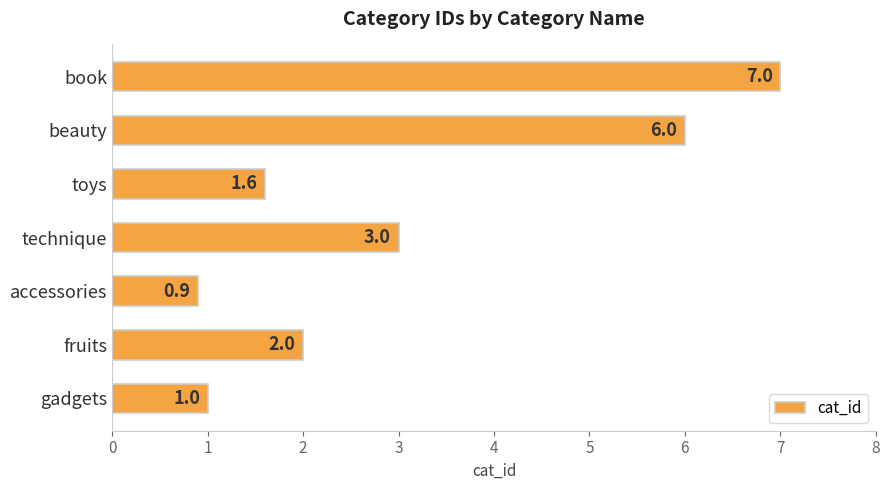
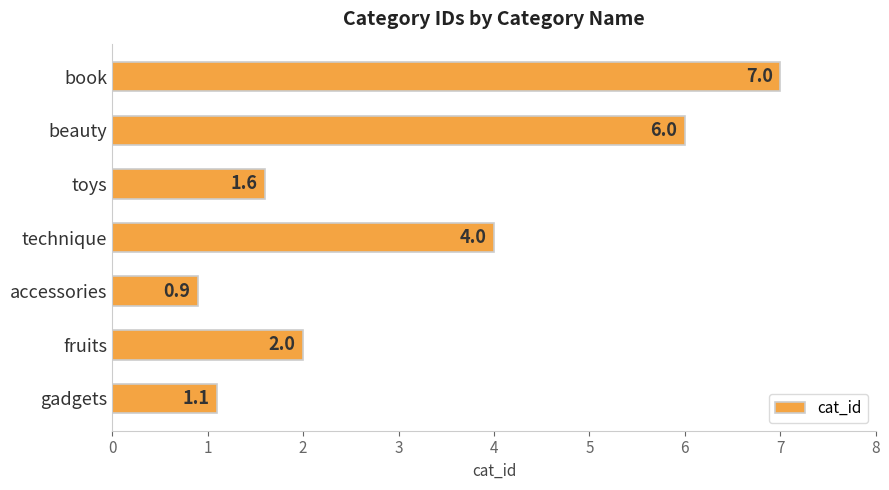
technique: 3.0 -> 4.0
gadgets: 1.0 -> 1.1
